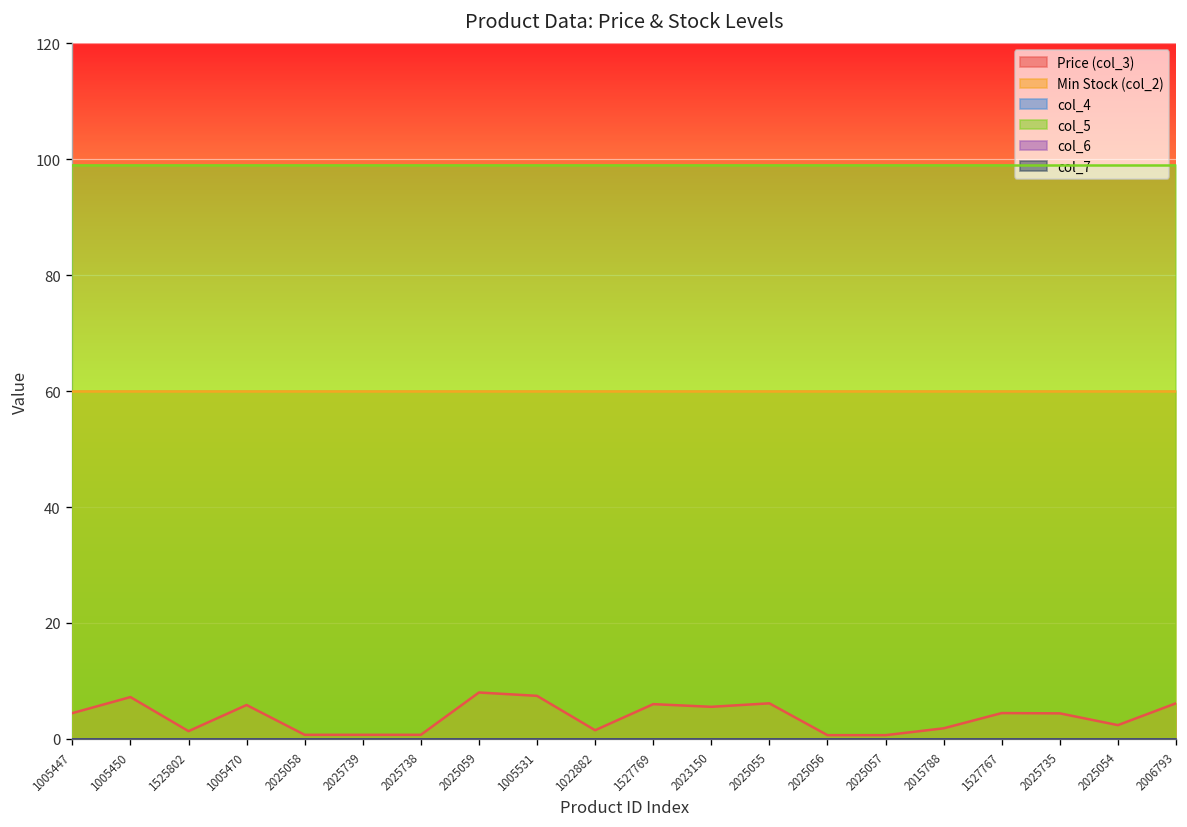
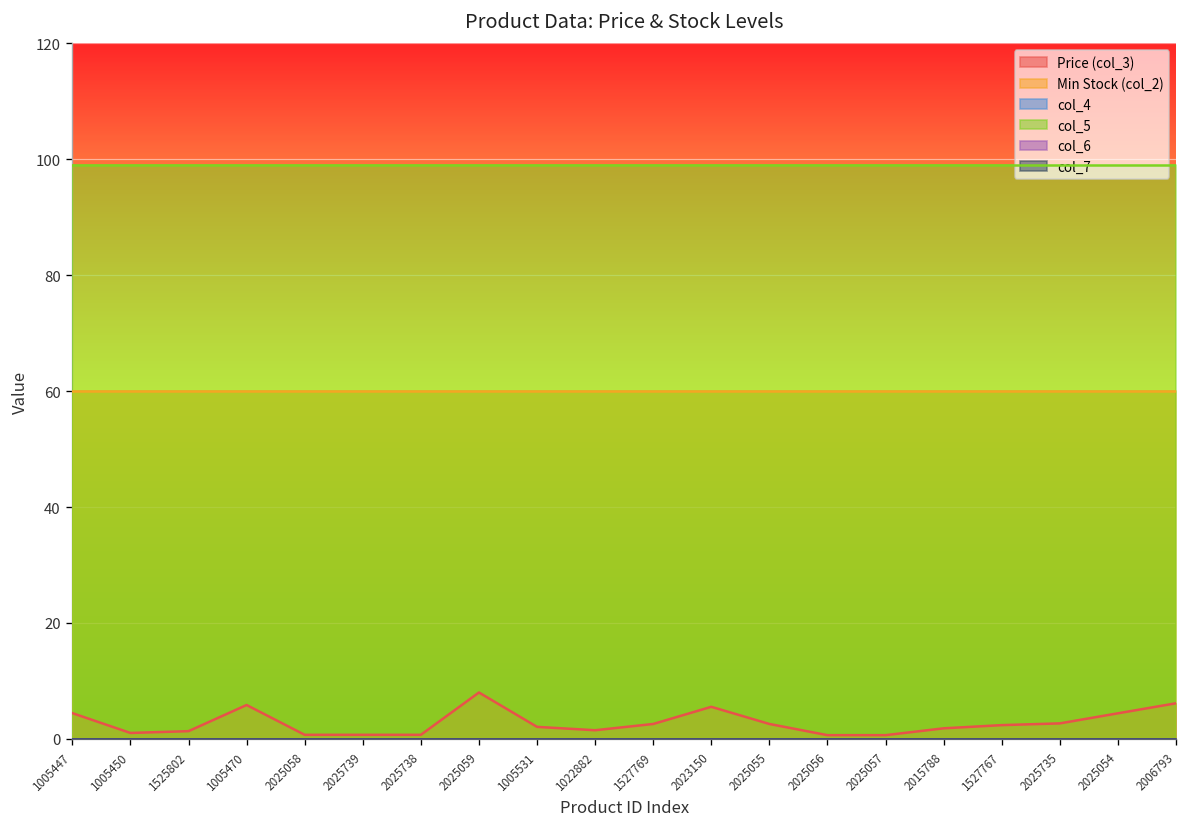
Price (col_3), 1005450: 7 -> 1
Price (col_3), 1005531: 7 -> 2
Price (col_3), 1527769: 6 -> 3
Price (col_3), 2025055: 6 -> 3
Price (col_3), 1527767: 4 -> 2
Price (col_3), 2025735: 4 -> 3
Price (col_3), 2025054: 2 -> 4
